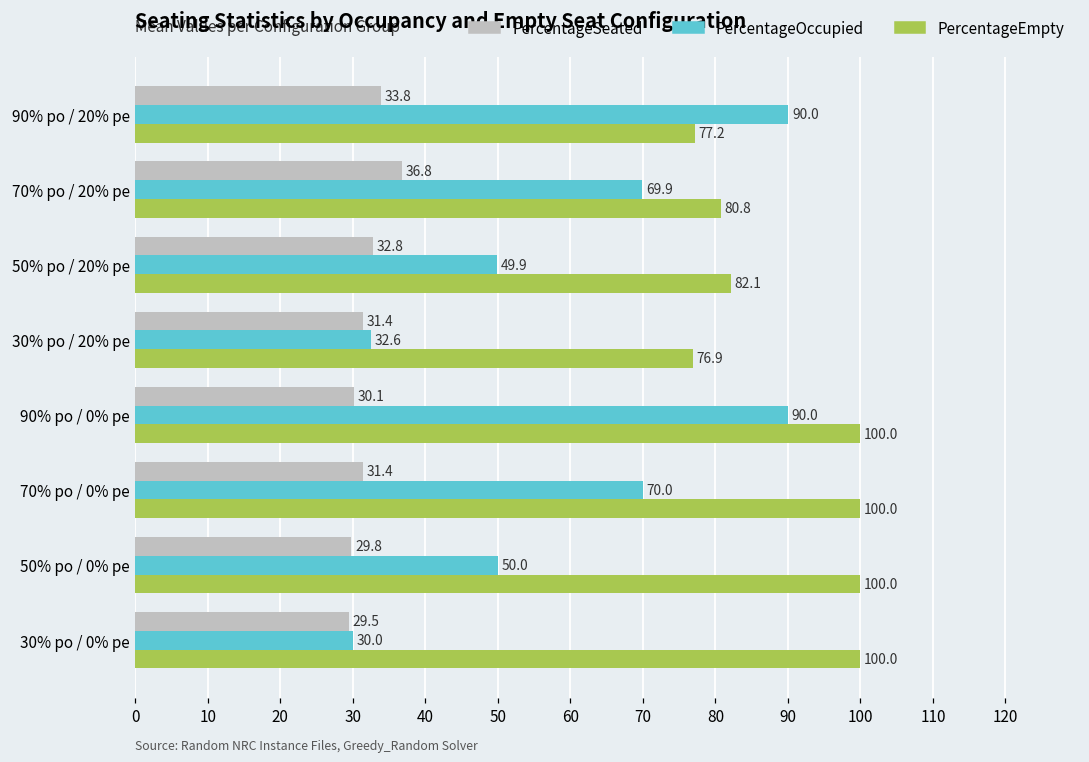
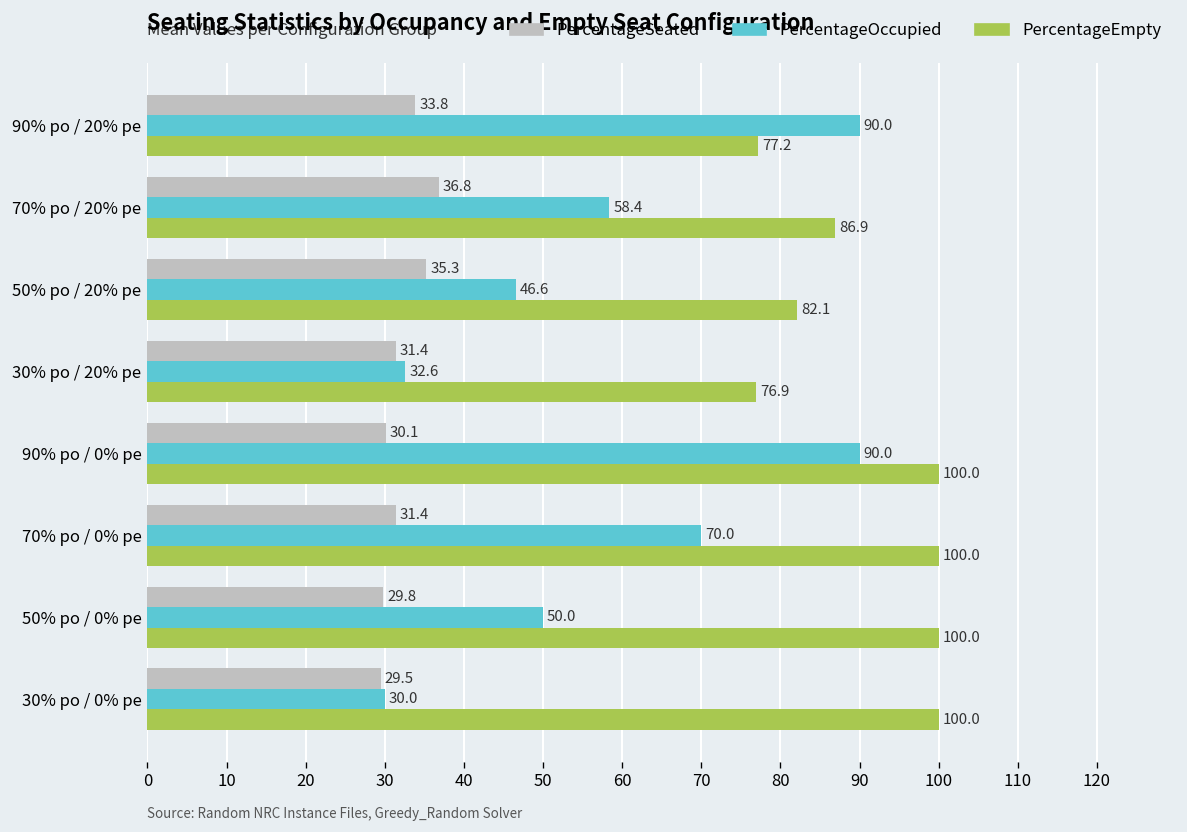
PercentageOccupied, 70% po / 20% pe: 69.9 -> 58.4
PercentageEmpty, 70% po / 20% pe: 80.8 -> 86.9
PercentageSeated, 50% po / 20% pe: 32.8 -> 35.3
PercentageOccupied, 50% po / 20% pe: 49.9 -> 46.6
